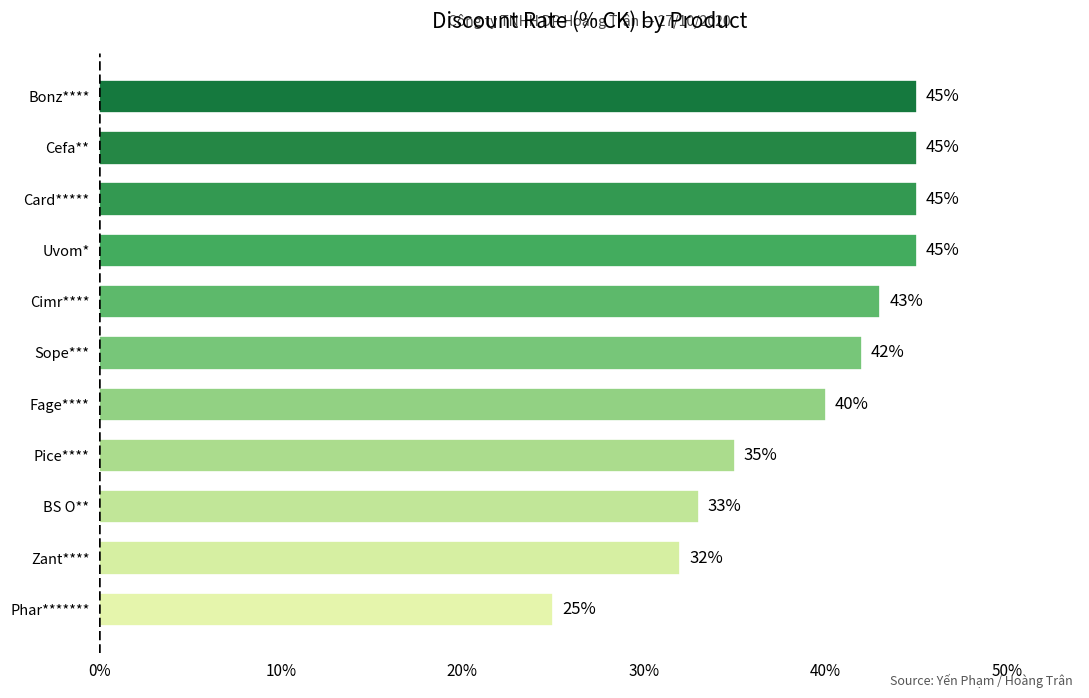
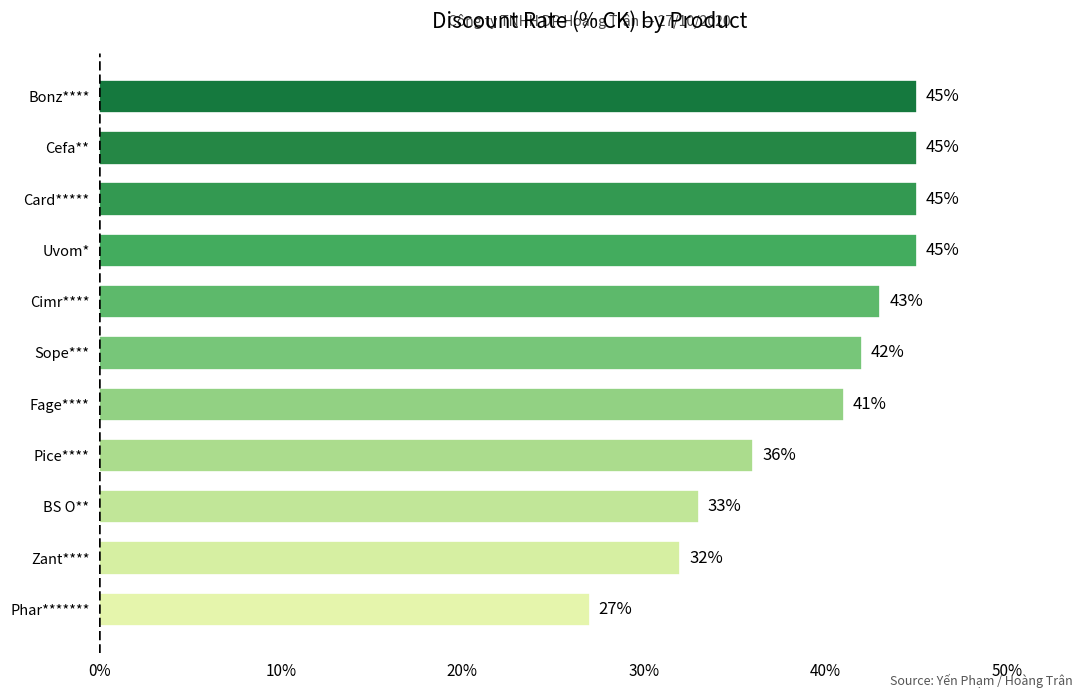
Fage****: 40% -> 41%
Pice****: 35% -> 36%
Phar*******: 25% -> 27%
